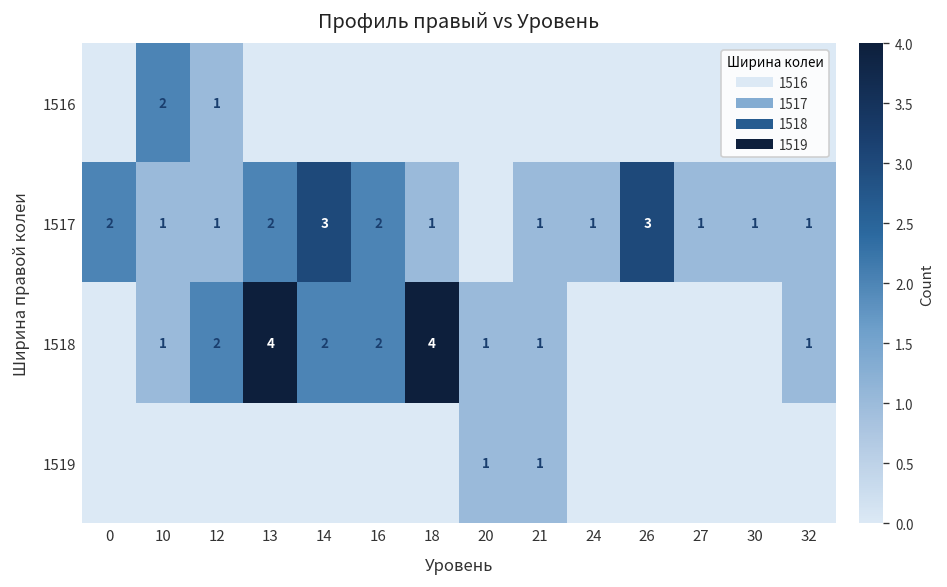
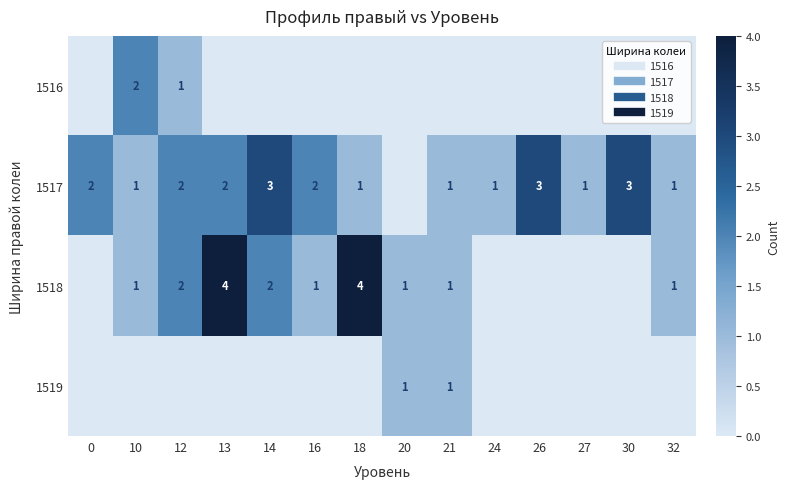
1517, 12: 1 -> 2
1517, 30: 1 -> 3
1518, 16: 2 -> 1
